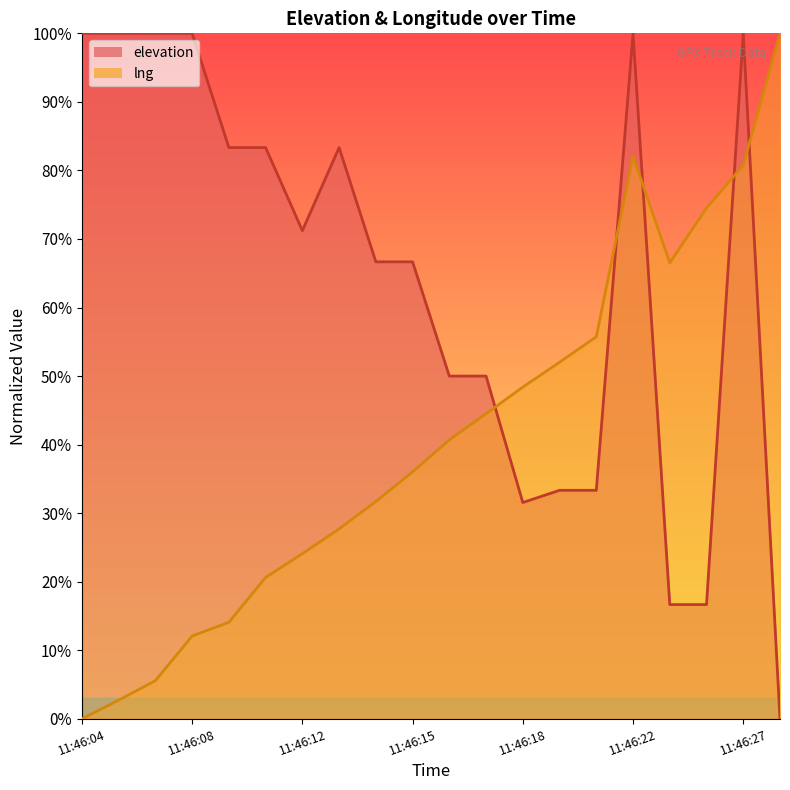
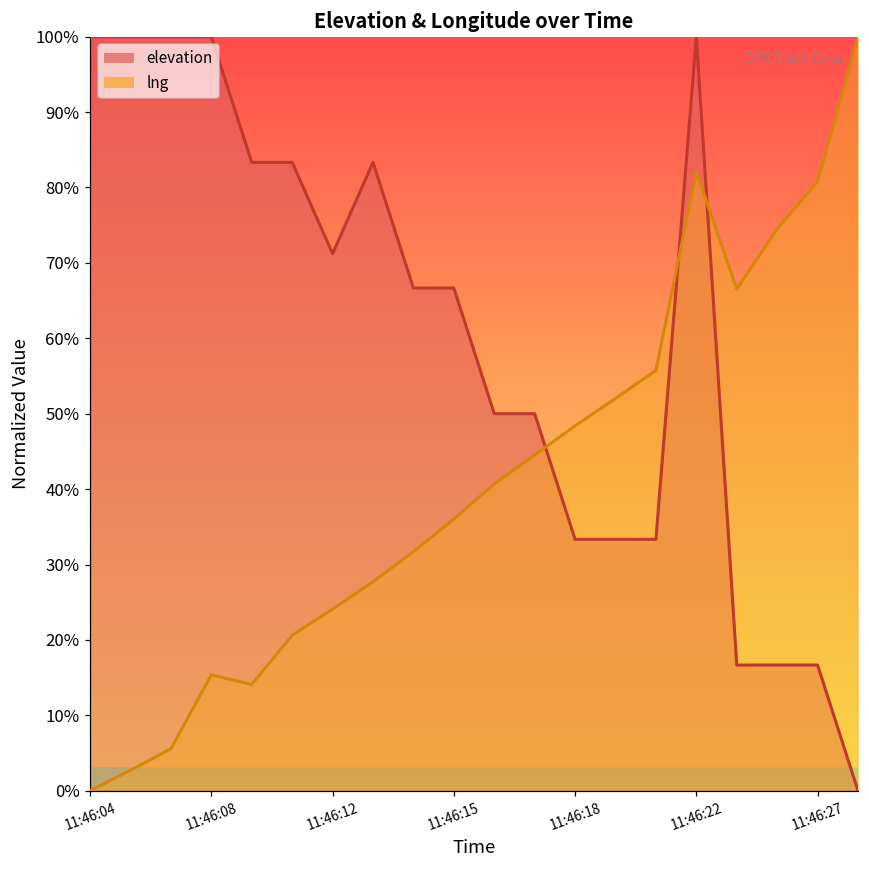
lng, 11:46:08: 12% -> 15%
elevation, 11:46:18: 32% -> 33%
elevation, 11:46:27: 100% -> 17%
